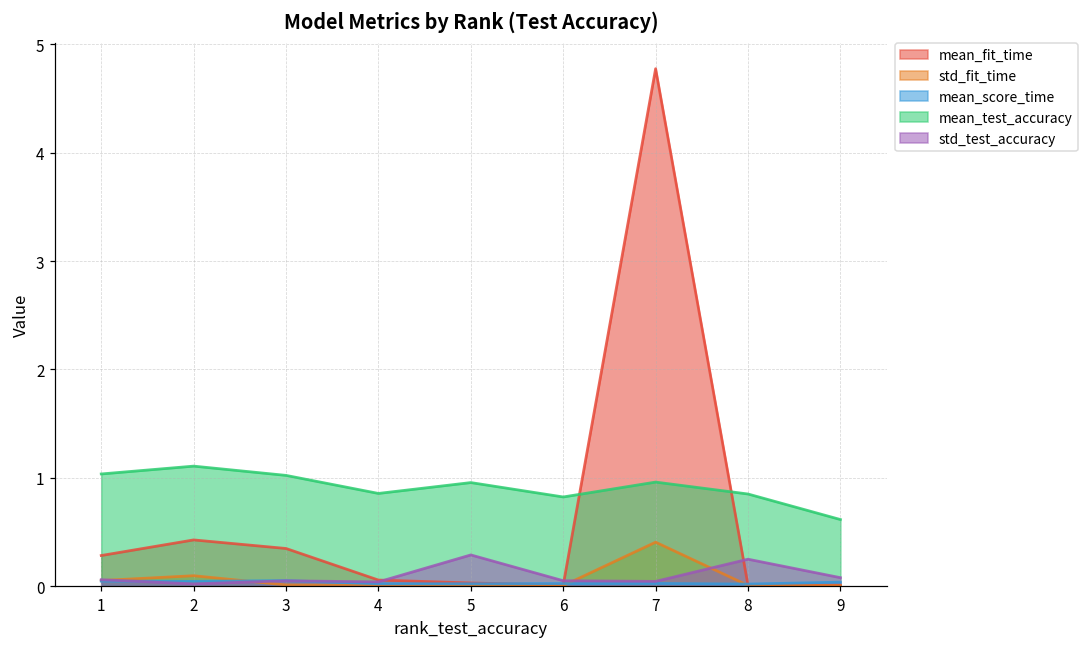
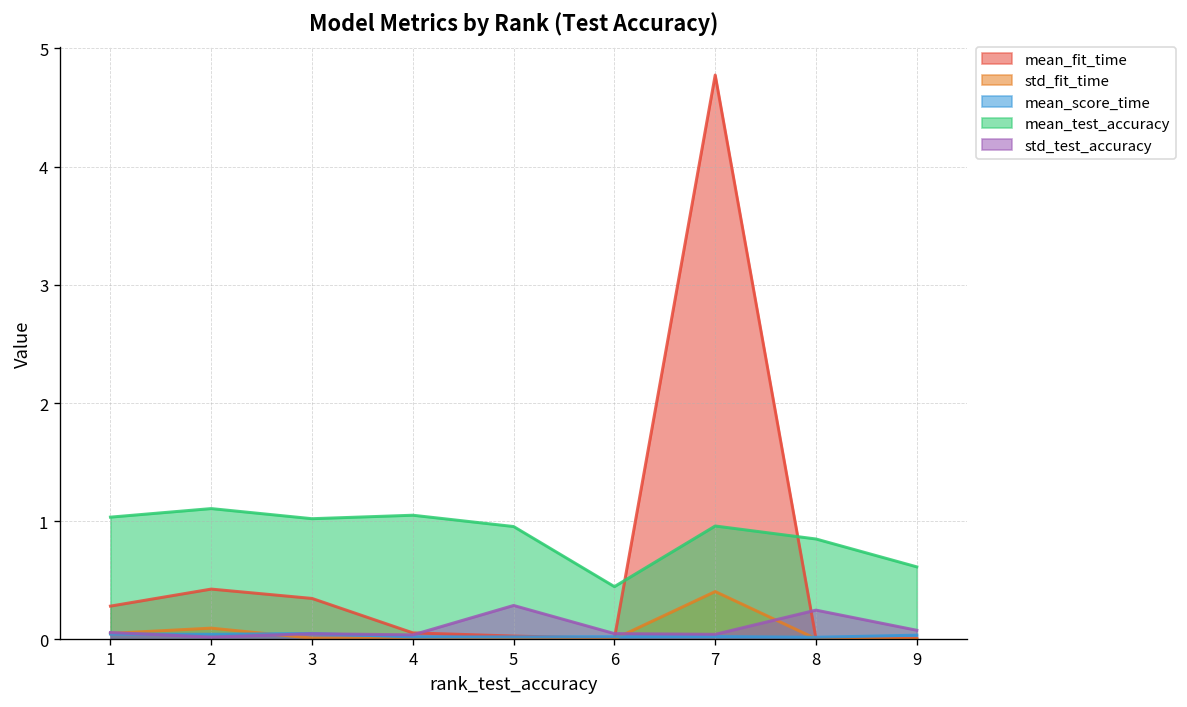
mean_test_accuracy, 4: 0.9 -> 1.1
mean_test_accuracy, 6: 0.8 -> 0.4
